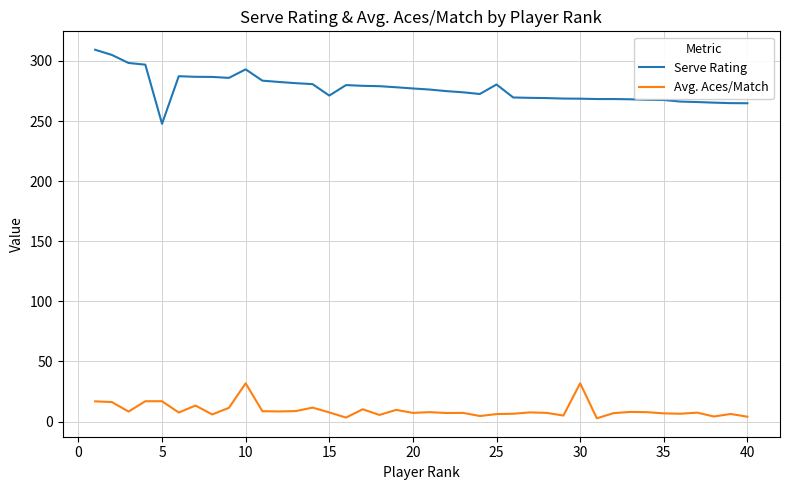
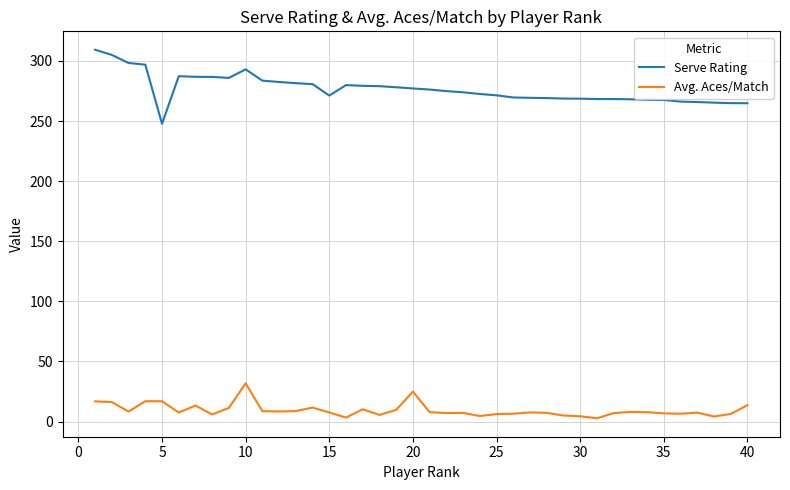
Avg. Aces/Match, 20: 7 -> 25
Serve Rating, 25: 280 -> 271
Avg. Aces/Match, 30: 32 -> 4
Avg. Aces/Match, 40: 4 -> 14
